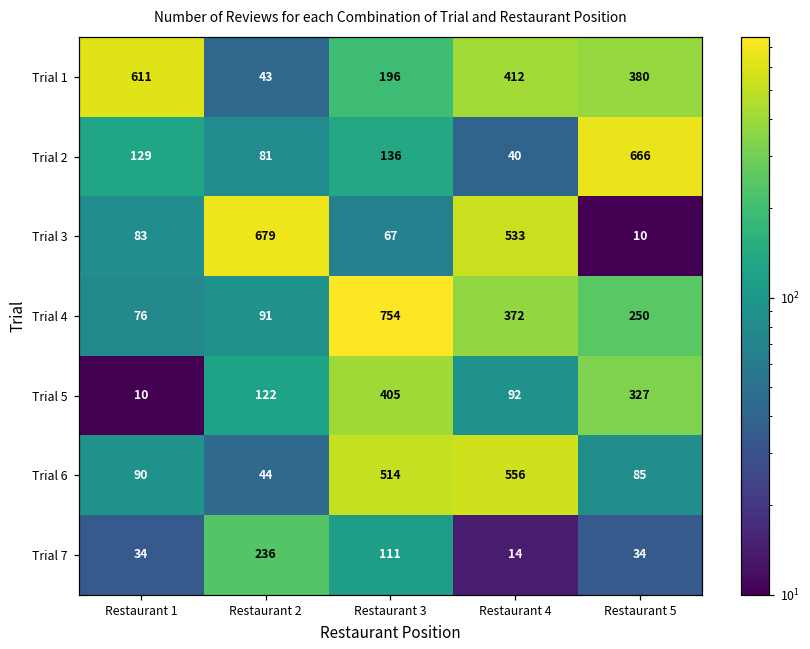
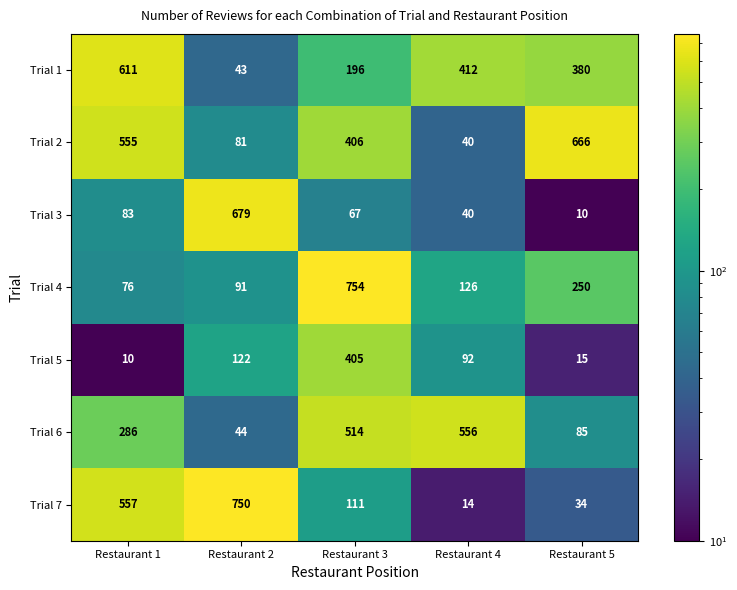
Trial 2, Restaurant 1: 129 -> 555
Trial 2, Restaurant 3: 136 -> 406
Trial 3, Restaurant 4: 533 -> 40
Trial 4, Restaurant 4: 372 -> 126
Trial 5, Restaurant 5: 327 -> 15
Trial 6, Restaurant 1: 90 -> 286
Trial 7, Restaurant 1: 34 -> 557
Trial 7, Restaurant 2: 236 -> 750
